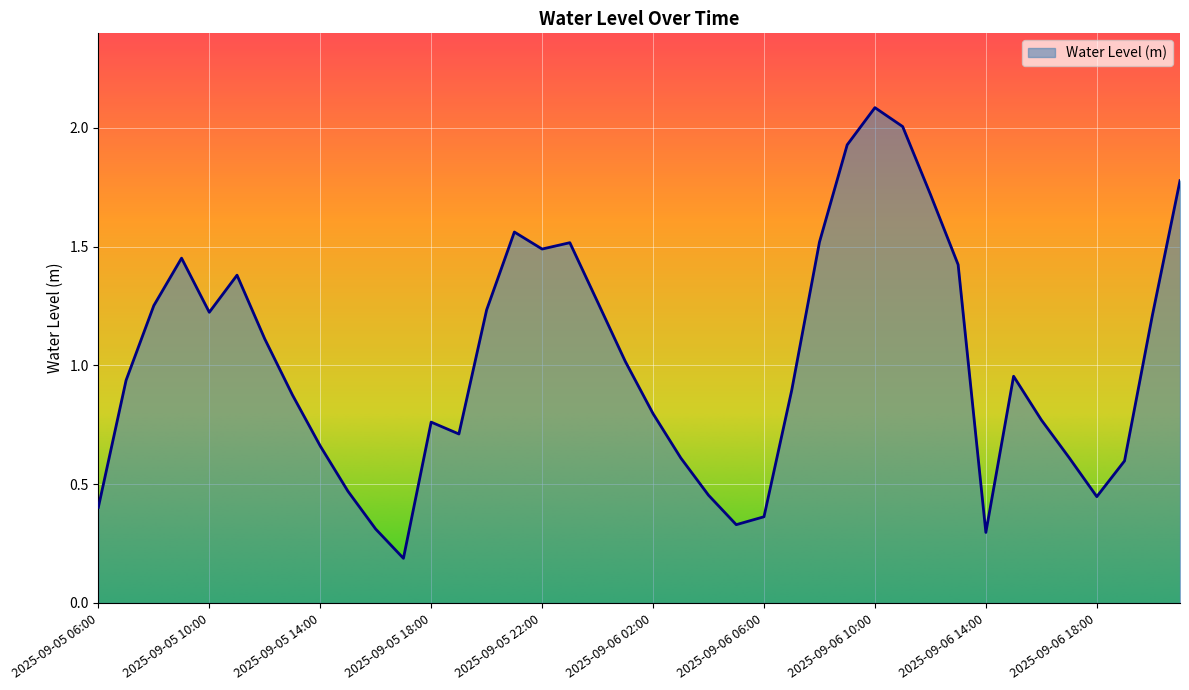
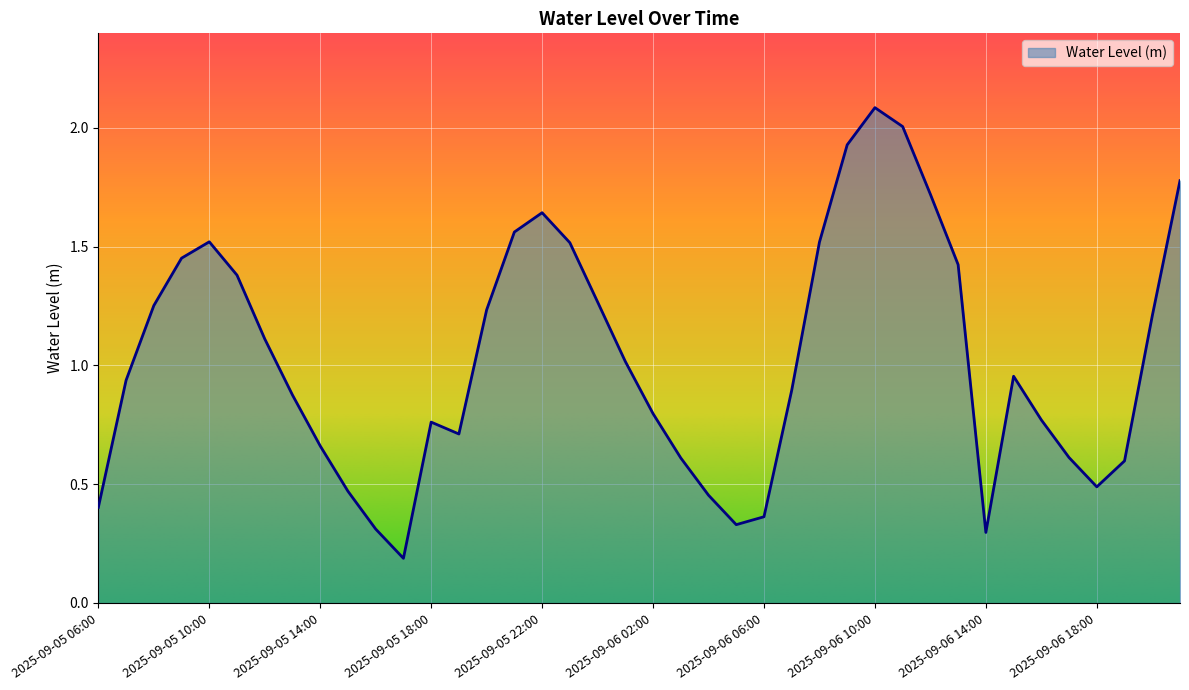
2025-09-05 10:00: 1.22 -> 1.52
2025-09-05 22:00: 1.49 -> 1.64
2025-09-06 18:00: 0.45 -> 0.49
